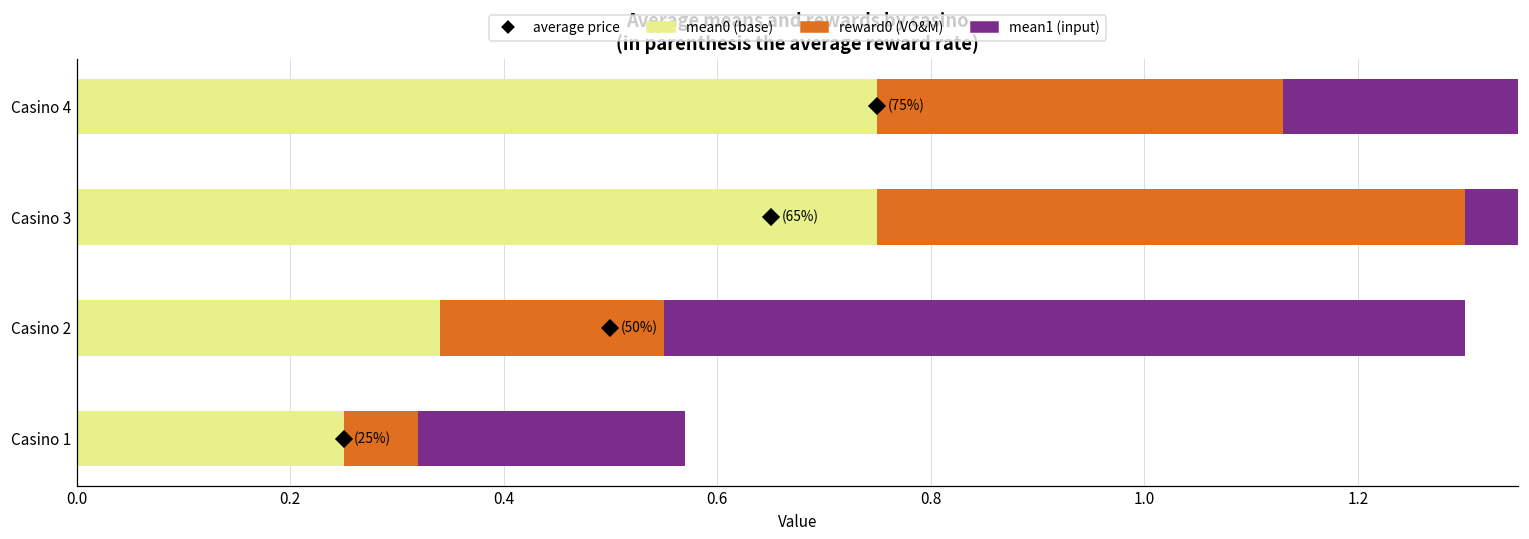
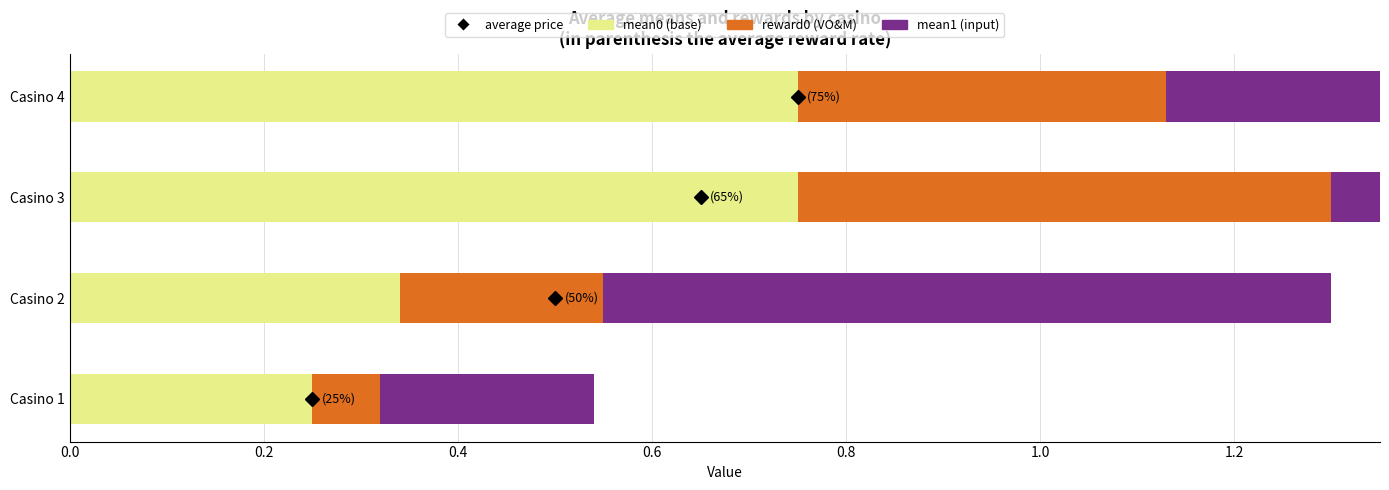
mean1 (input), Casino 1: 0.25 -> 0.22
